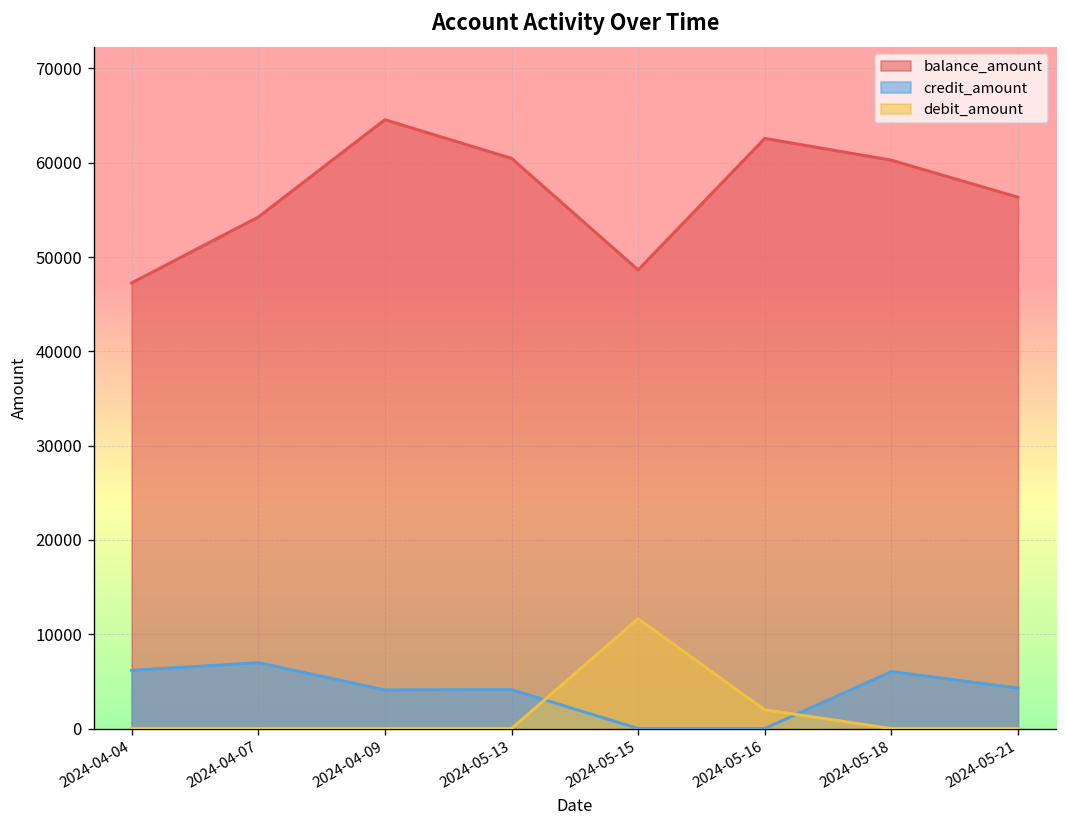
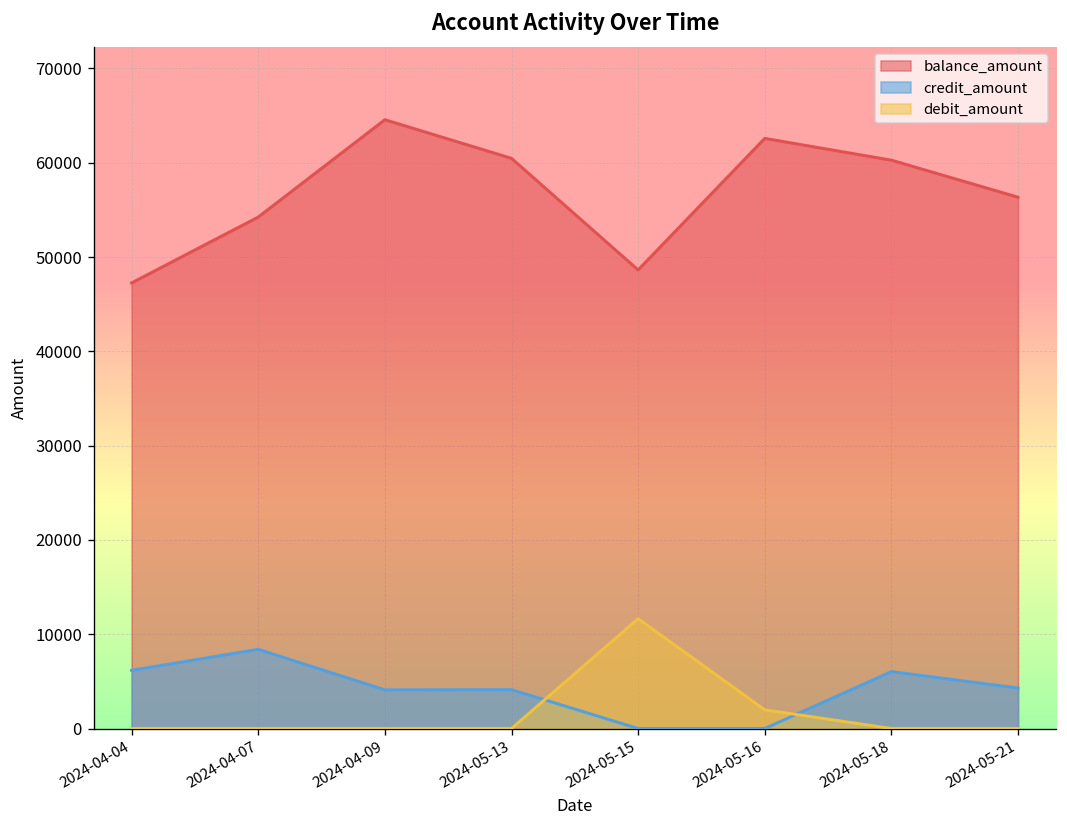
credit_amount, 2024-04-07: 7000 -> 8000
